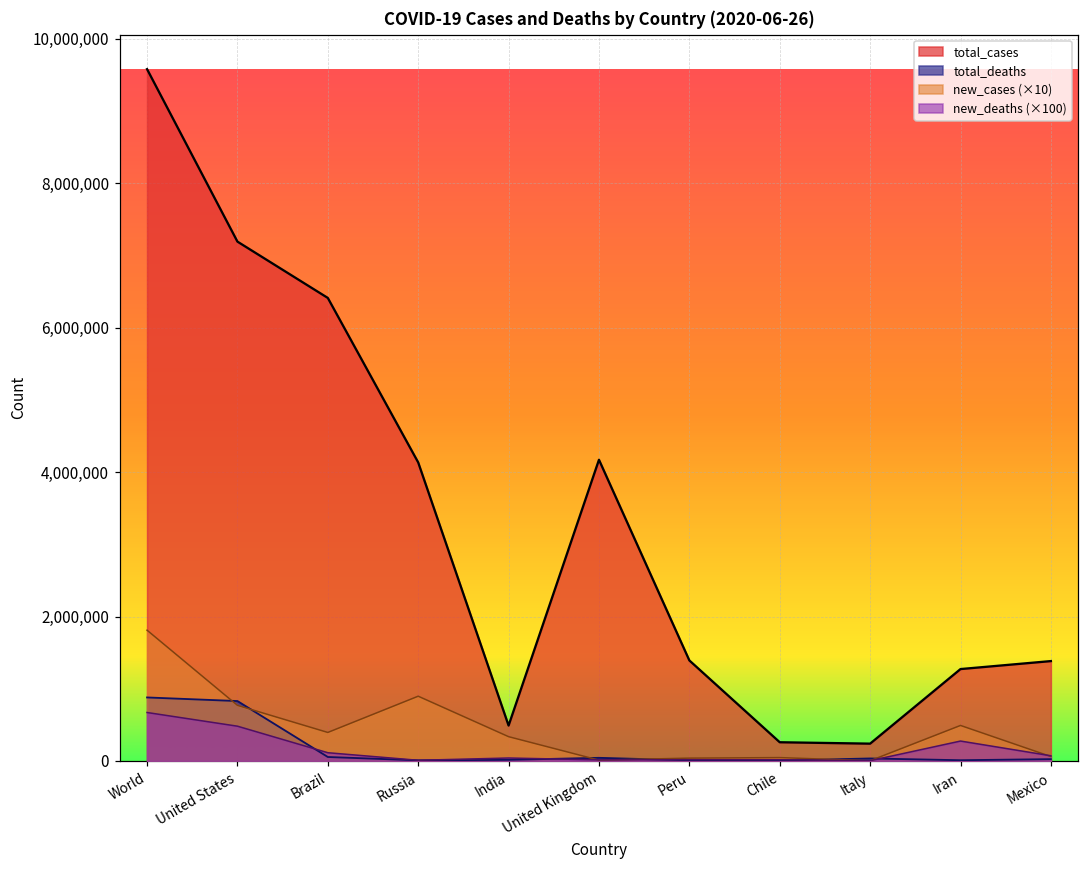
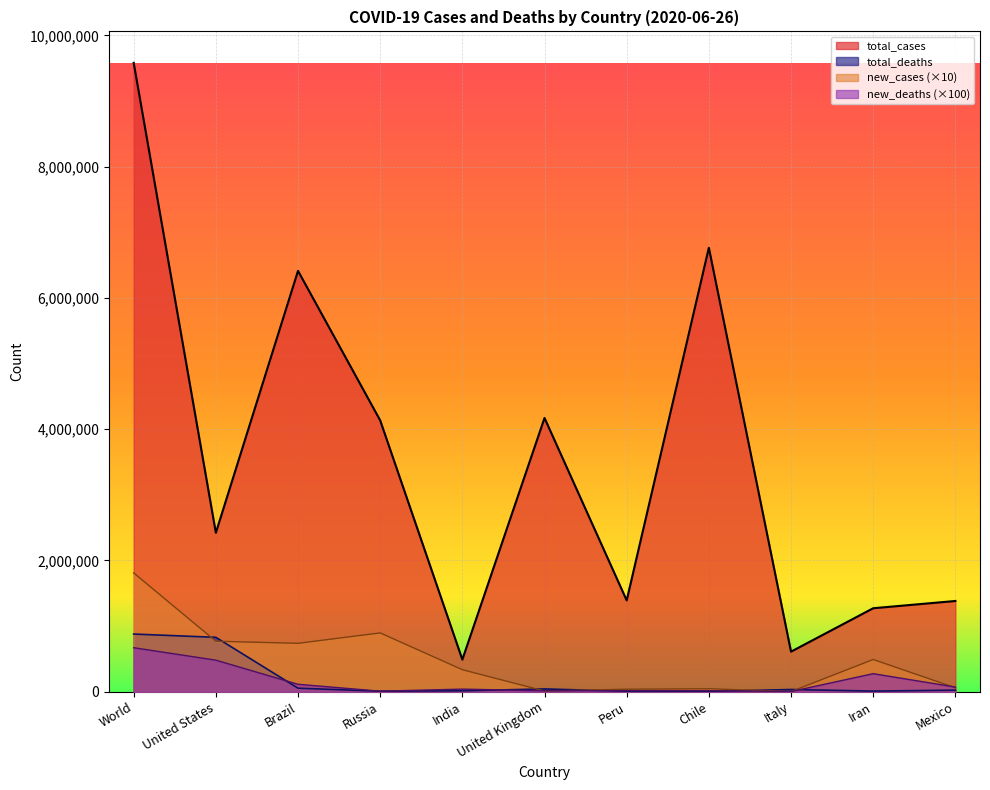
total_cases, United States: 7,200,000 -> 2,400,000
new_cases (×10), Brazil: 400,000 -> 700,000
total_cases, Chile: 300,000 -> 6,800,000
total_cases, Italy: 200,000 -> 600,000
